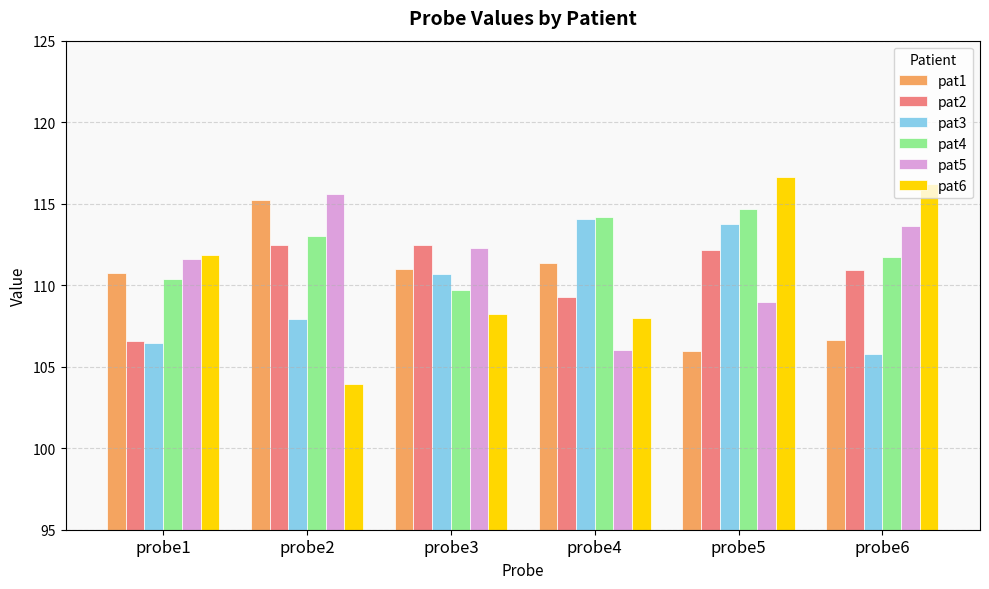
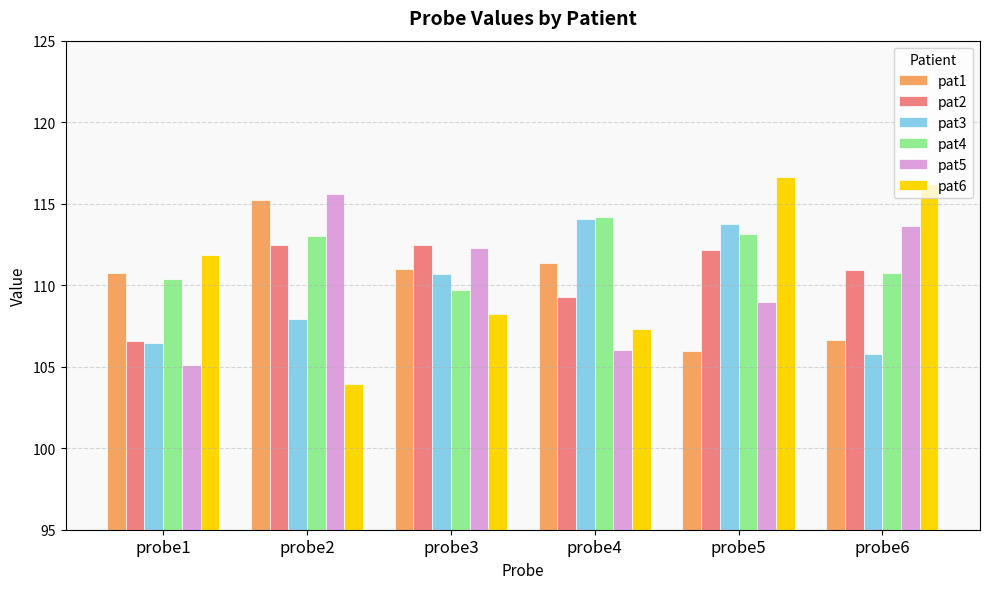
pat5, probe1: 111.6 -> 105.1
pat6, probe4: 108.0 -> 107.3
pat4, probe5: 114.6 -> 113.2
pat4, probe6: 111.7 -> 110.7
